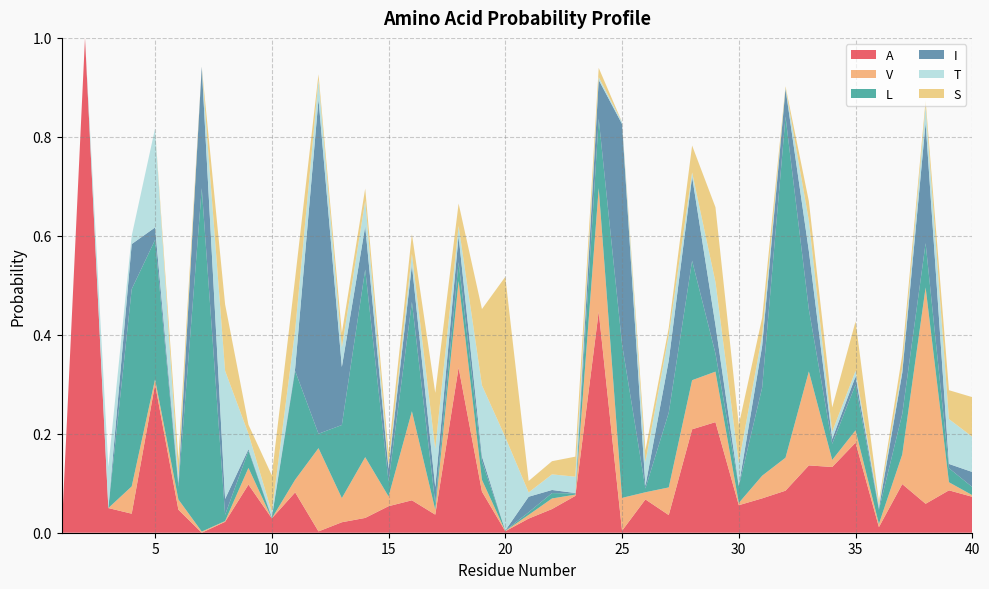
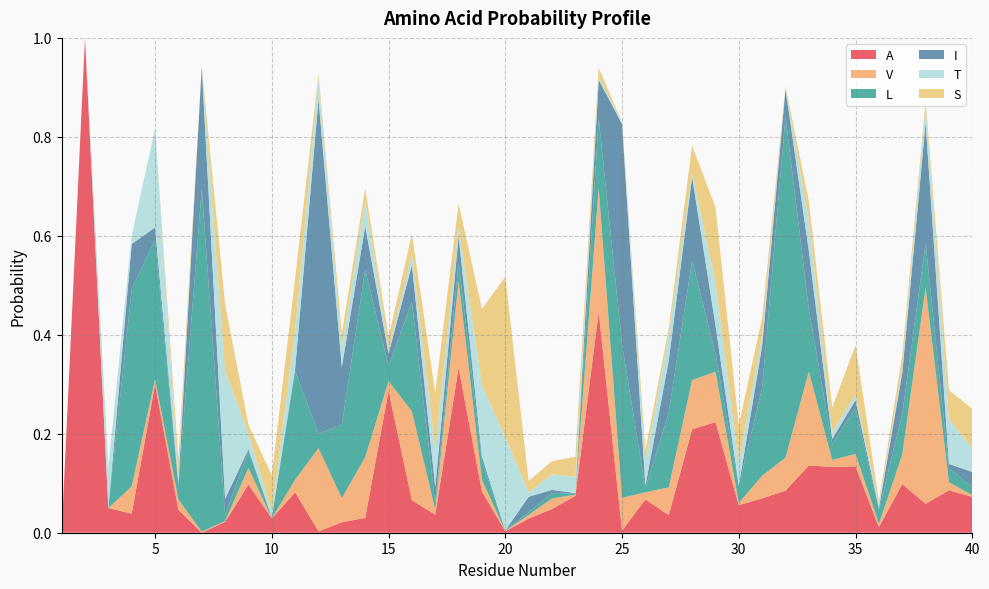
A, 15: 0.05 -> 0.29
A, 35: 0.18 -> 0.13
T, 40: 0.07 -> 0.05
